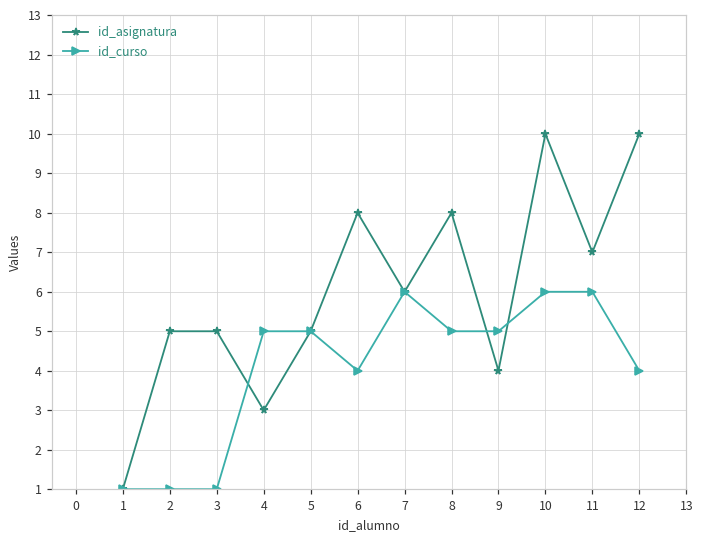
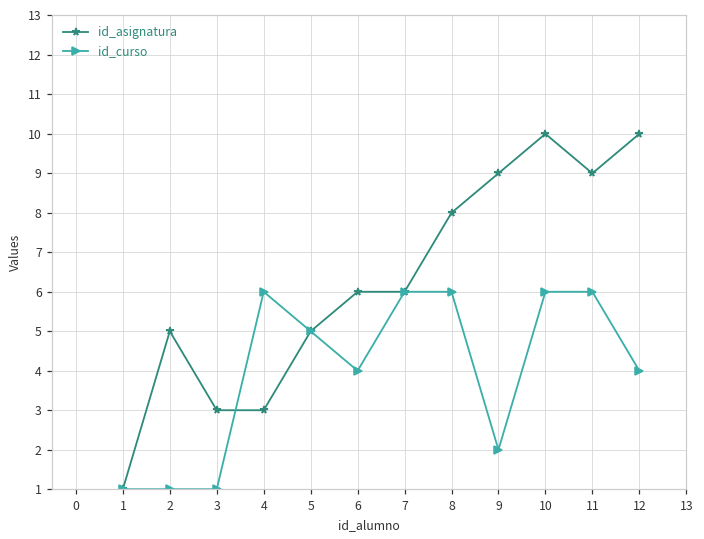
id_asignatura, 3: 5 -> 3
id_curso, 4: 5 -> 6
id_asignatura, 6: 8 -> 6
id_curso, 8: 5 -> 6
id_asignatura, 9: 4 -> 9
id_curso, 9: 5 -> 2
id_asignatura, 11: 7 -> 9
